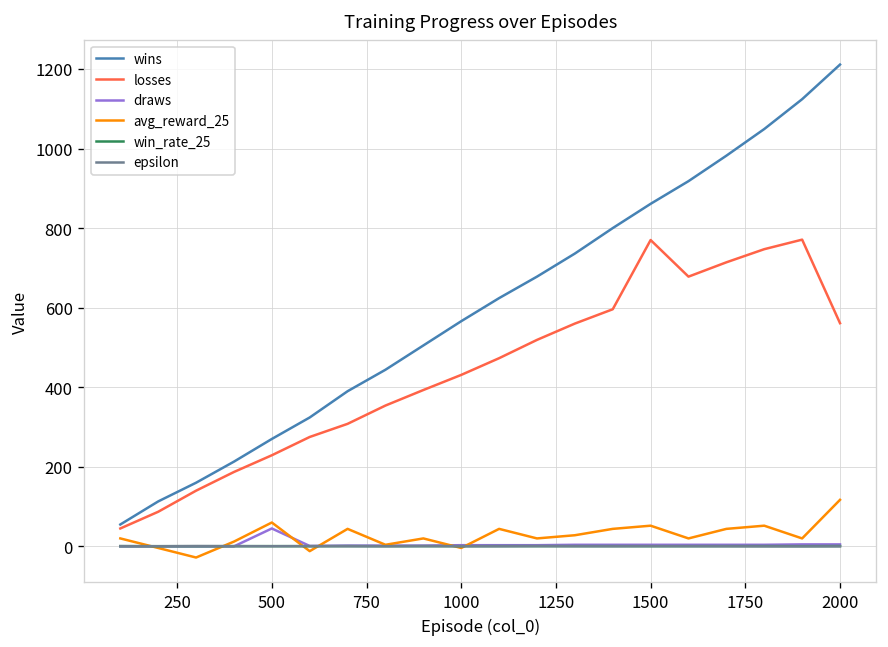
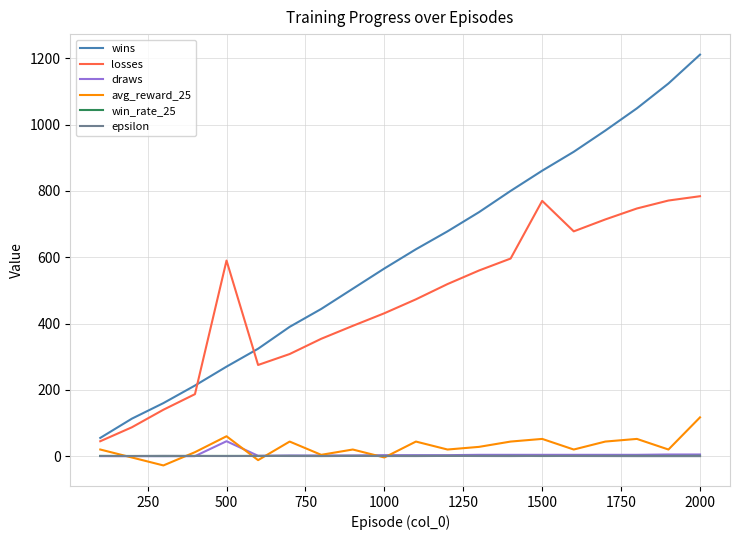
losses, 500: 230 -> 590
losses, 2000: 560 -> 780
